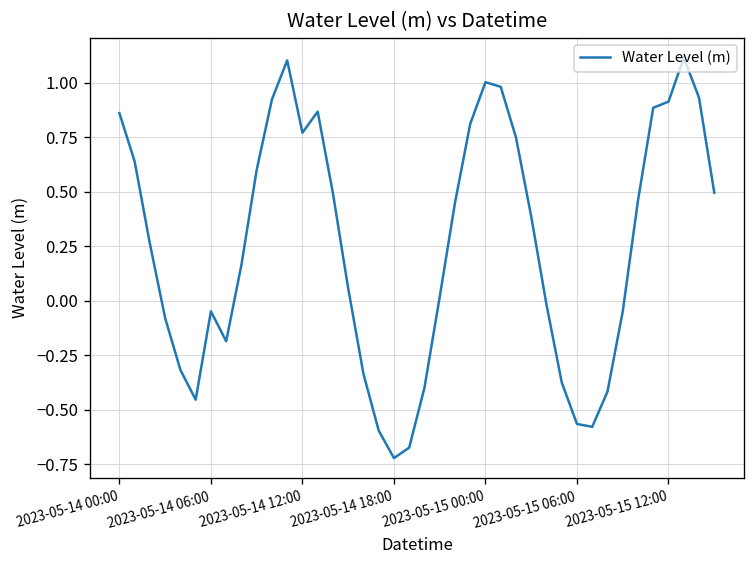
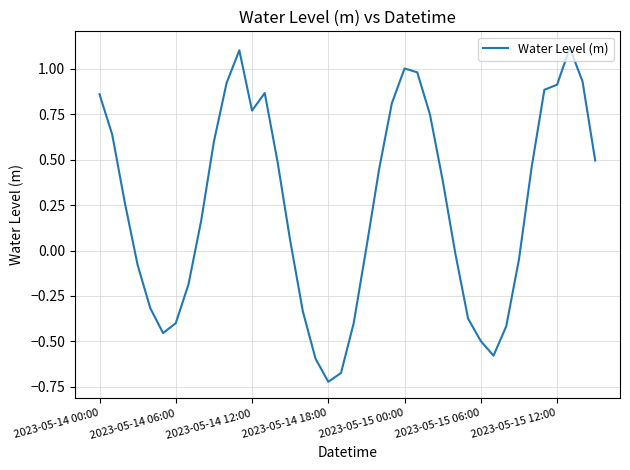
2023-05-14 06:00: -0.05 -> -0.40
2023-05-15 06:00: -0.57 -> -0.50
